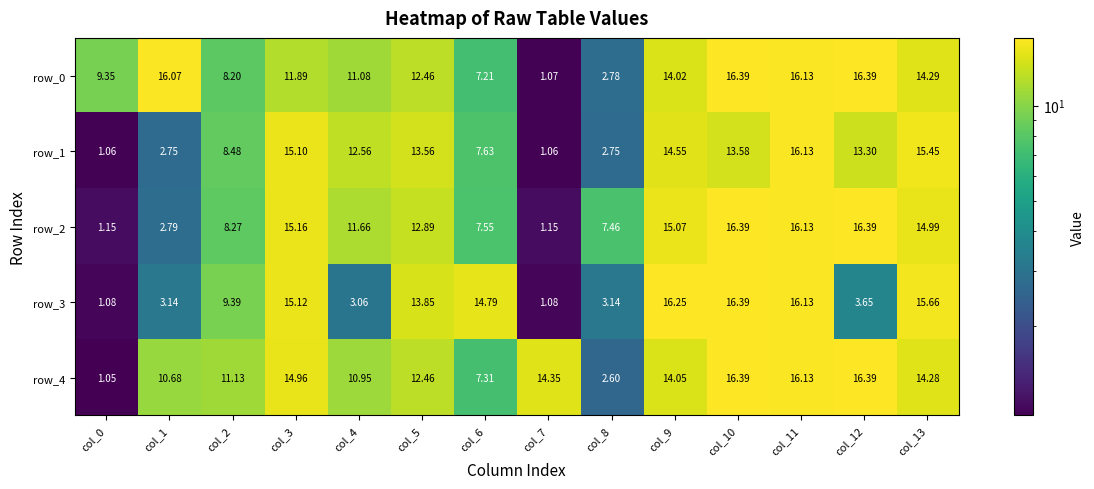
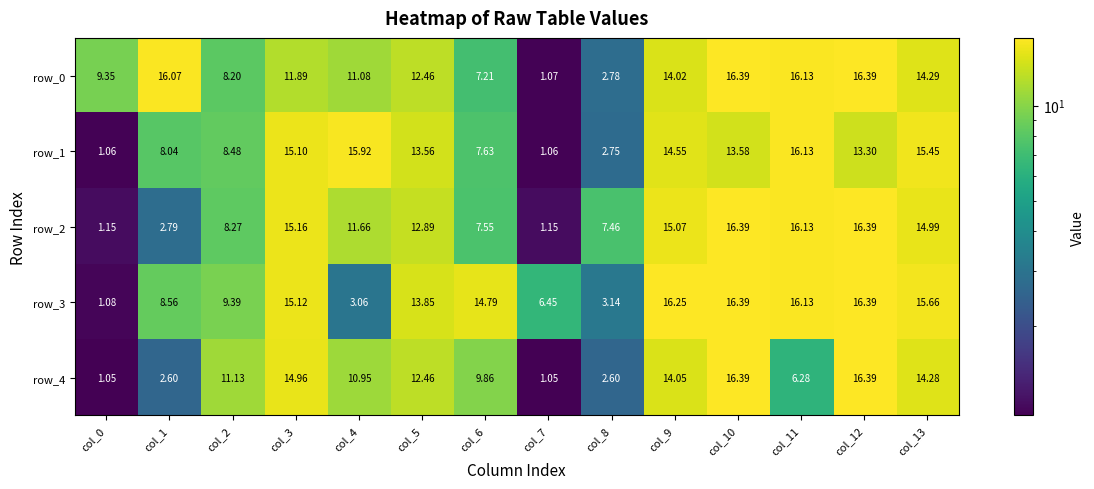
row_1, col_1: 2.75 -> 8.04
row_1, col_4: 12.56 -> 15.92
row_3, col_1: 3.14 -> 8.56
row_3, col_7: 1.08 -> 6.45
row_3, col_12: 3.65 -> 16.39
row_4, col_1: 10.68 -> 2.60
row_4, col_6: 7.31 -> 9.86
row_4, col_7: 14.35 -> 1.05
row_4, col_11: 16.13 -> 6.28
